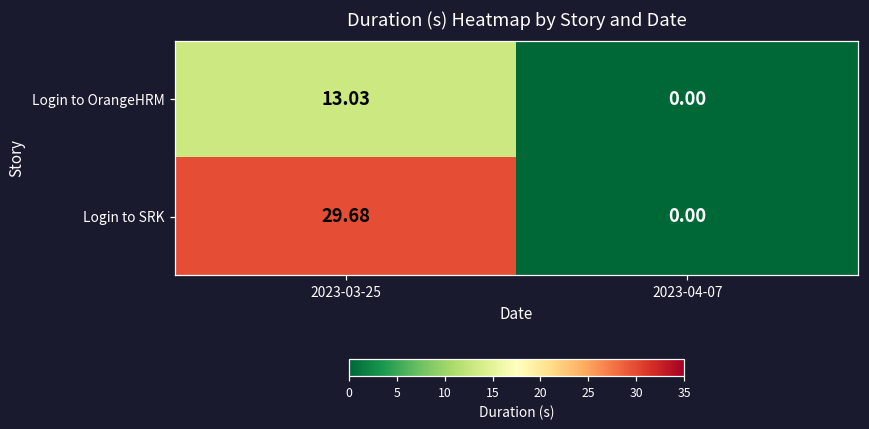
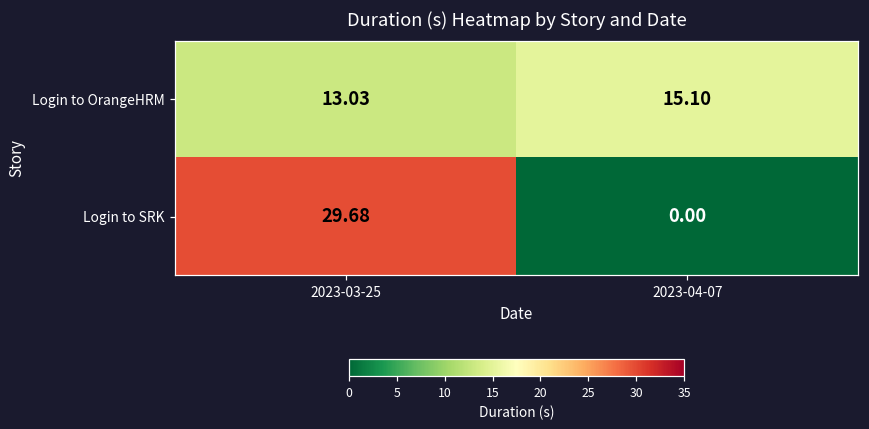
Login to OrangeHRM, 2023-04-07: 0.00 -> 15.10
